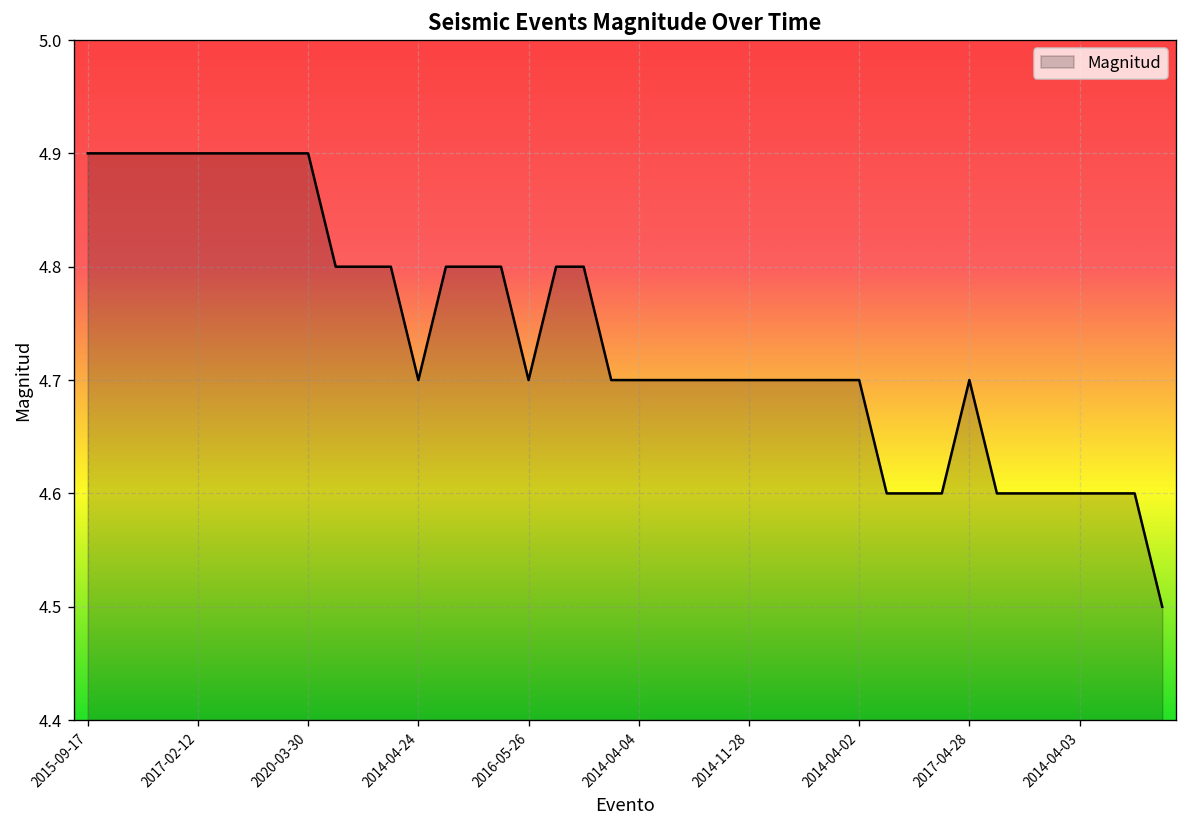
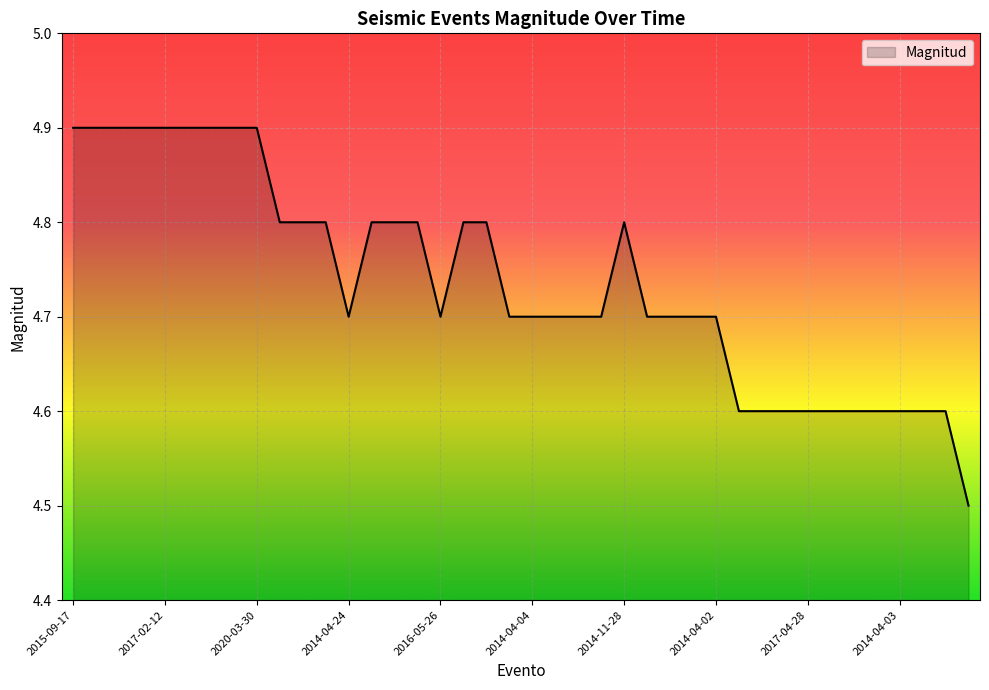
2014-11-28: 4.7 -> 4.8
2017-04-28: 4.7 -> 4.6
